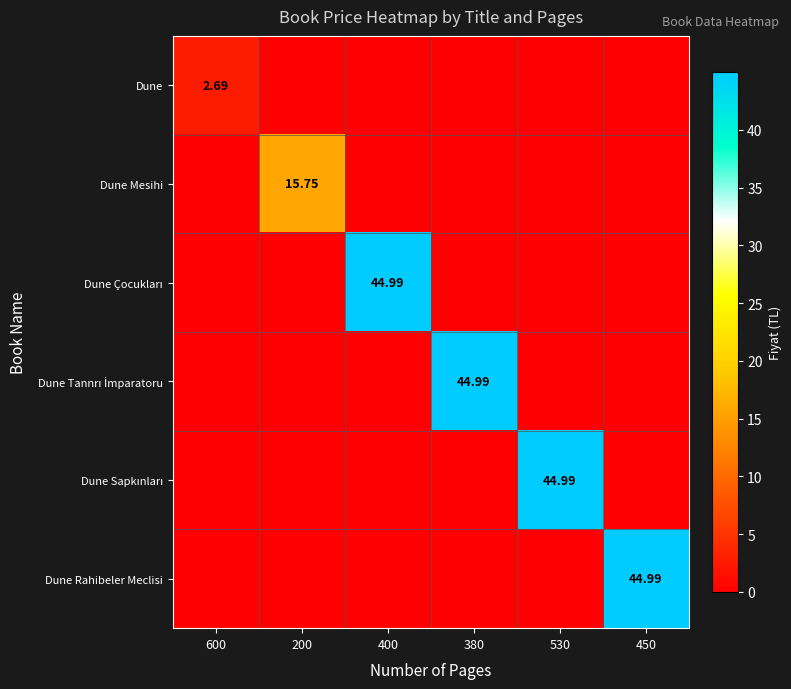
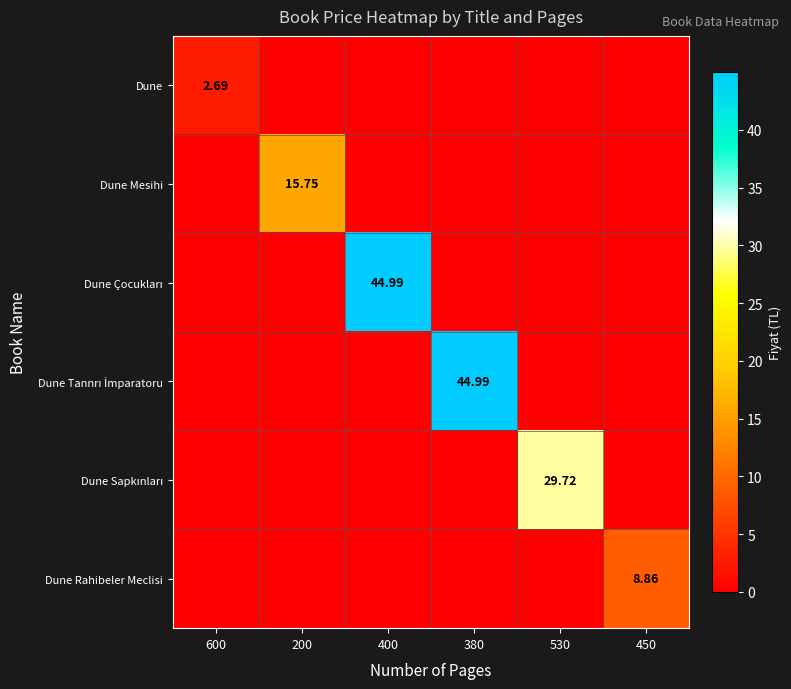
Dune Sapkınları, 530: 44.99 -> 29.72
Dune Rahibeler Meclisi, 450: 44.99 -> 8.86
